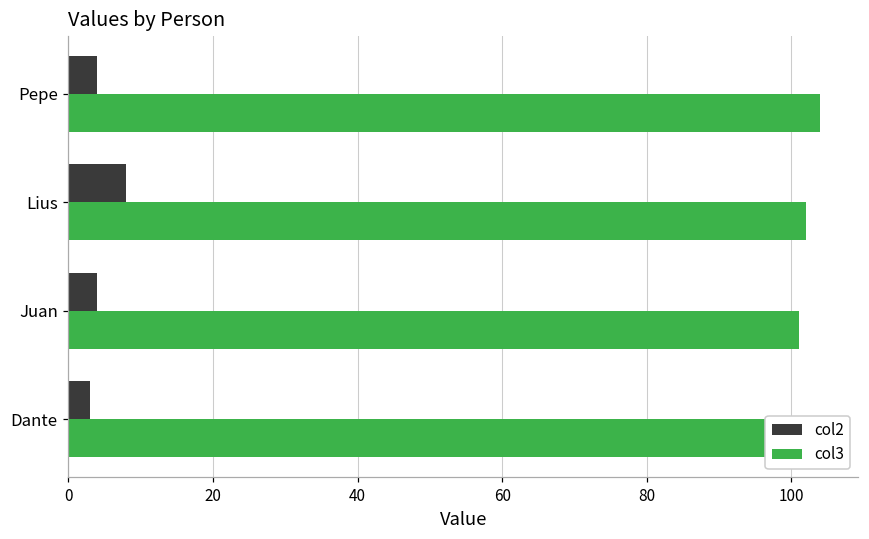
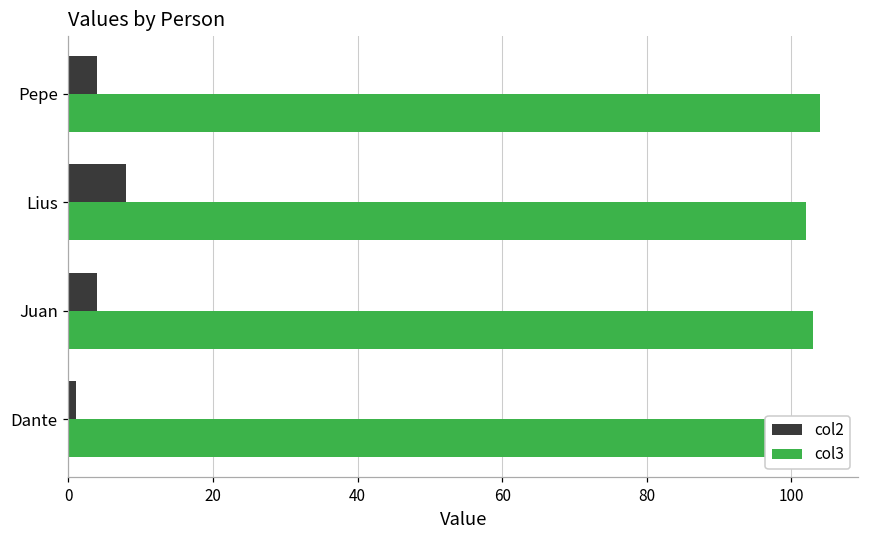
col3, Juan: 101 -> 103
col2, Dante: 3 -> 1
